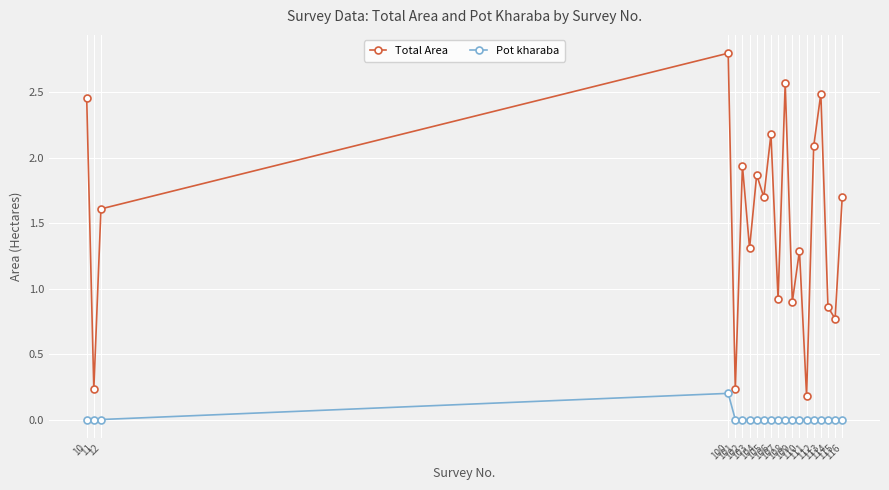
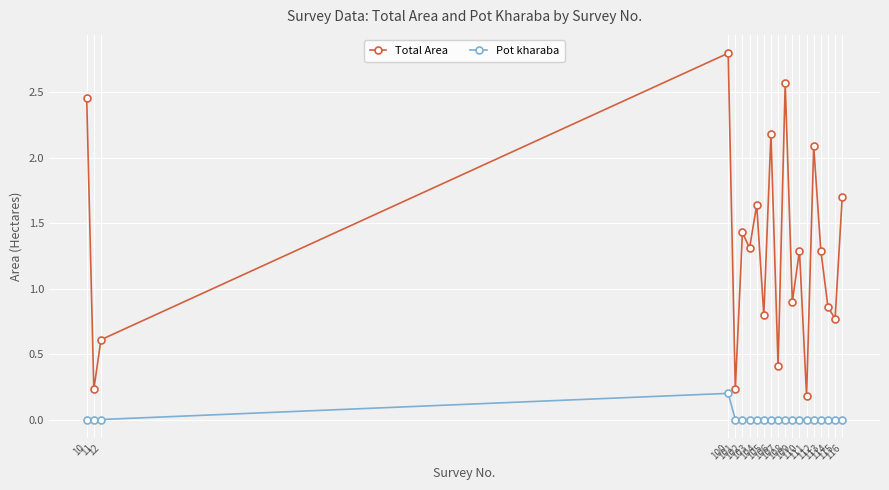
Total Area, 12: 1.61 -> 0.61
Total Area, 102: 1.94 -> 1.43
Total Area, 104: 1.87 -> 1.64
Total Area, 105: 1.7 -> 0.8
Total Area, 107: 0.92 -> 0.41
Total Area, 113: 2.49 -> 1.29
